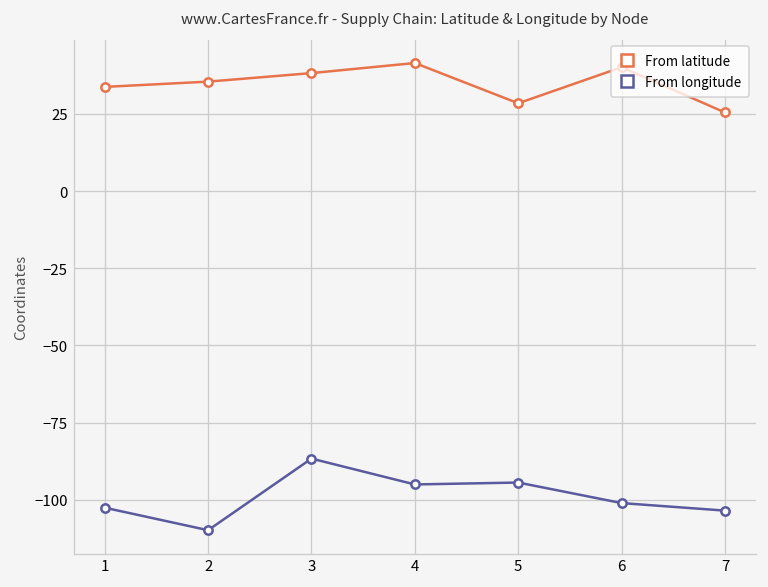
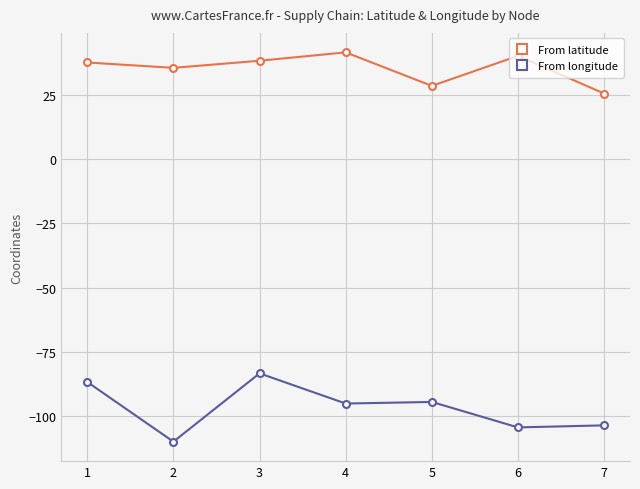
From latitude, 1: 34 -> 38
From longitude, 1: -103 -> -87
From longitude, 3: -87 -> -83
From longitude, 6: -101 -> -104
